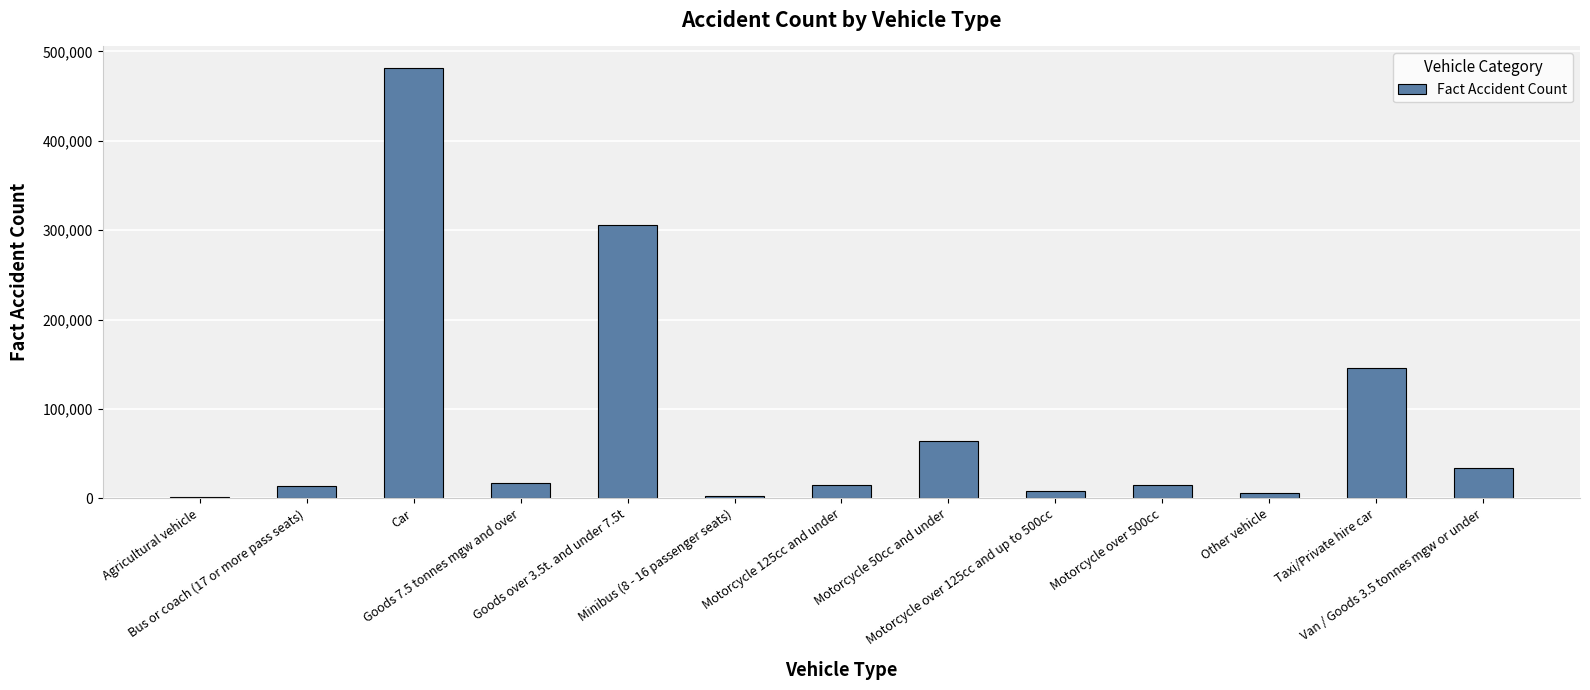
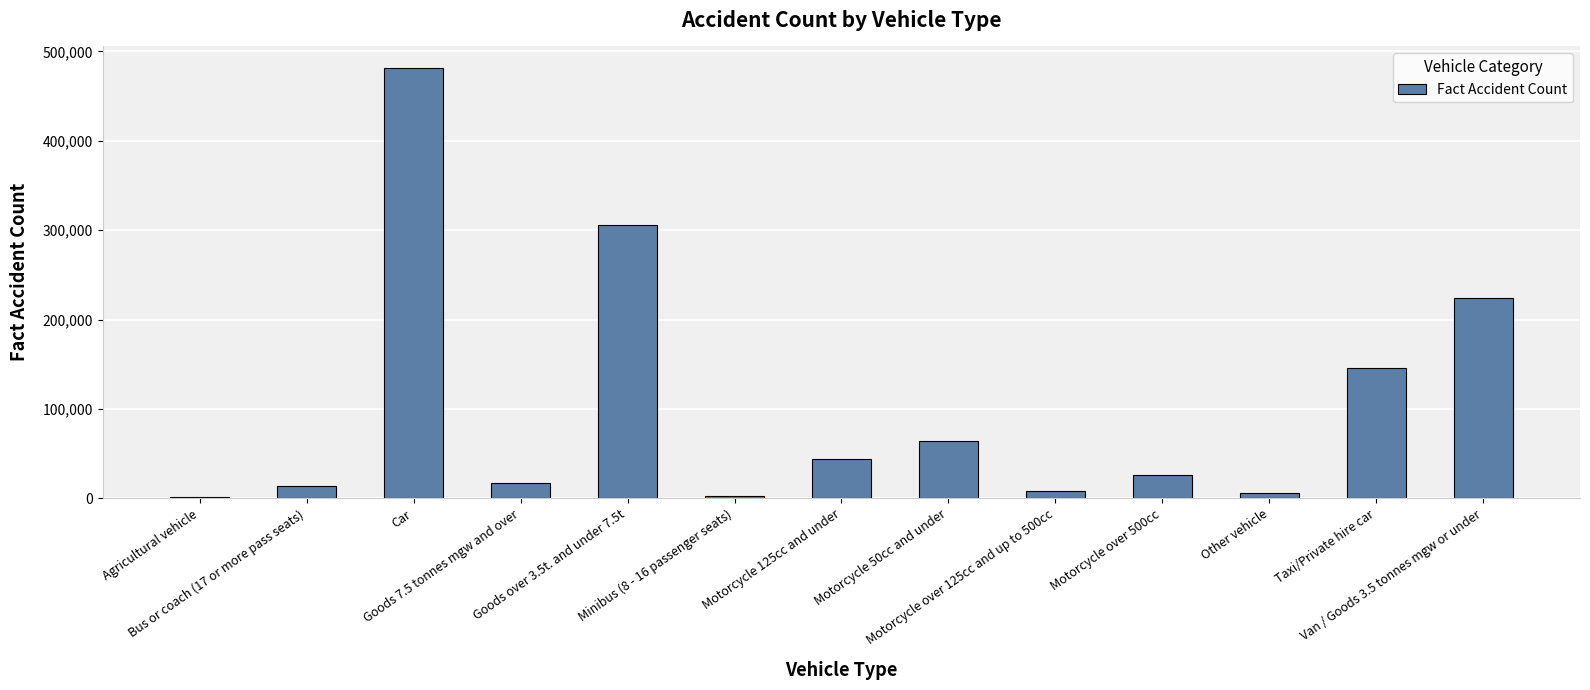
Motorcycle 125cc and under: 20,000 -> 40,000
Motorcycle over 500cc: 20,000 -> 30,000
Van / Goods 3.5 tonnes mgw or under: 30,000 -> 220,000
